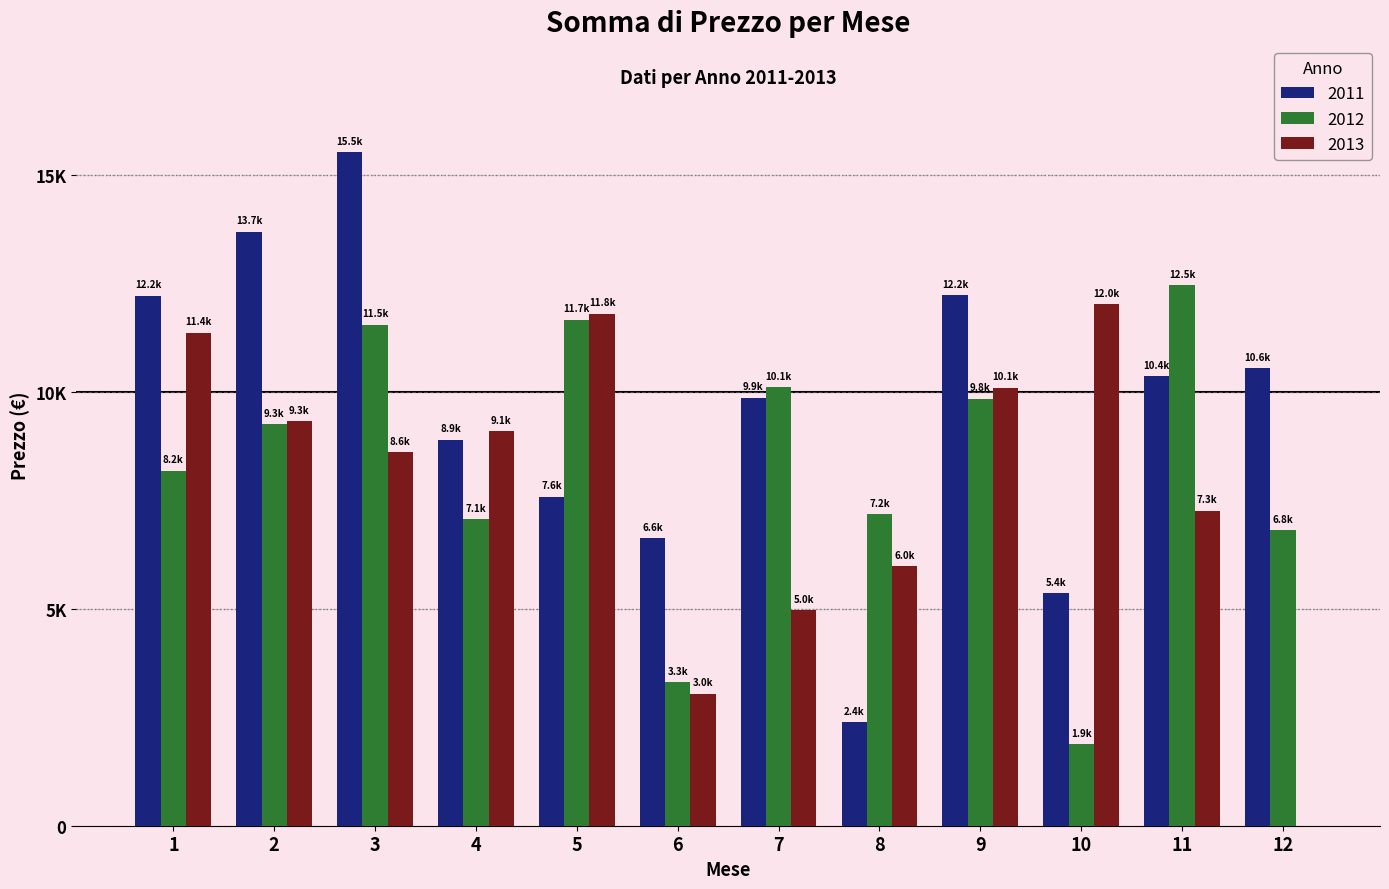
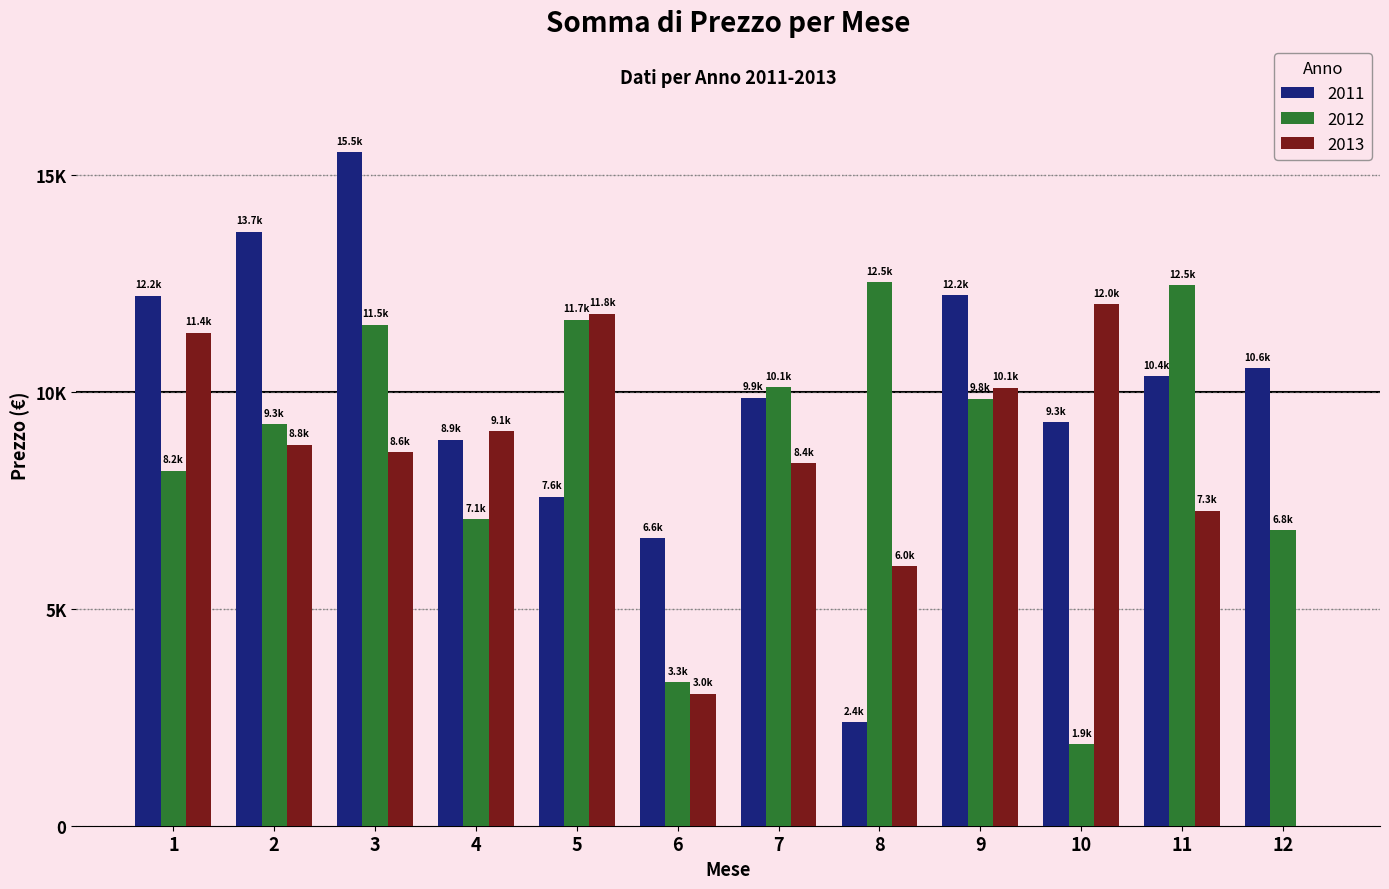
2013, 2: 9.3k -> 8.8k
2013, 7: 5.0k -> 8.4k
2012, 8: 7.2k -> 12.5k
2011, 10: 5.4k -> 9.3k
